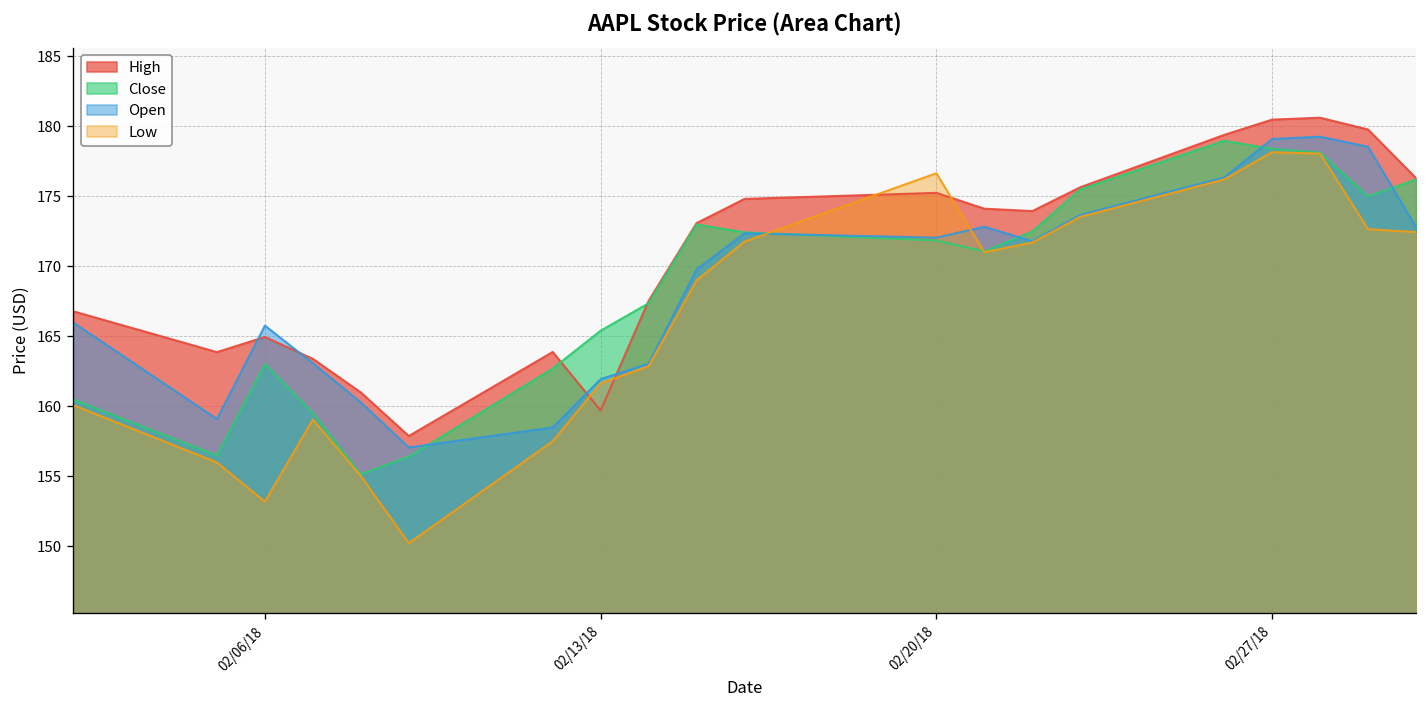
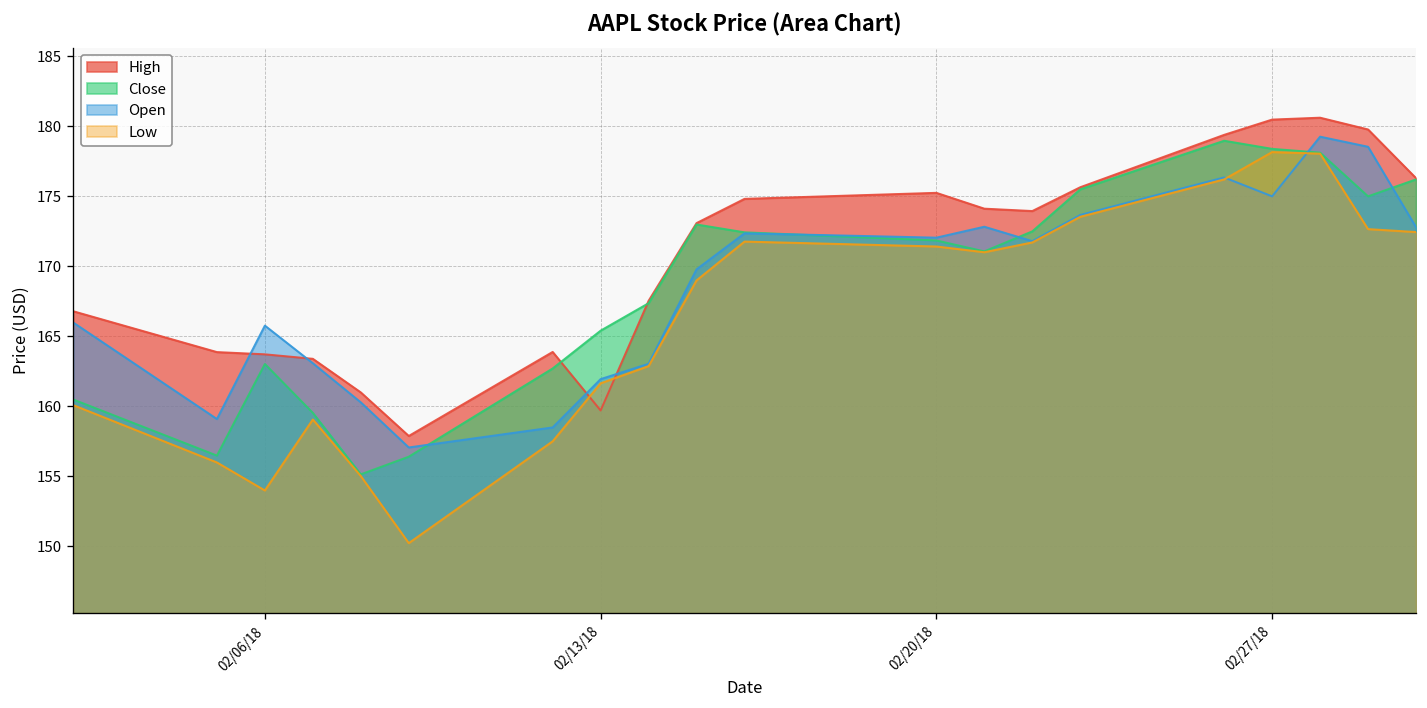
High, 02/06/18: 165.0 -> 163.7
Low, 02/06/18: 153.2 -> 154.0
Low, 02/20/18: 176.7 -> 171.4
Open, 02/27/18: 179.1 -> 175.0
